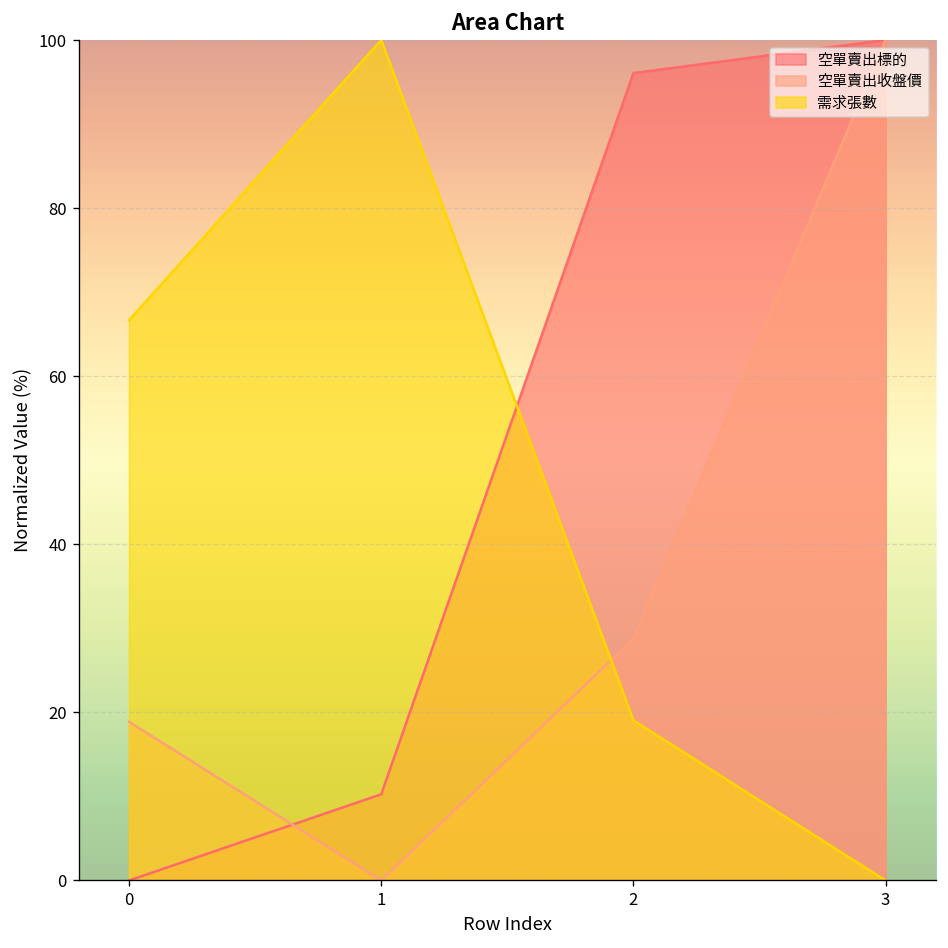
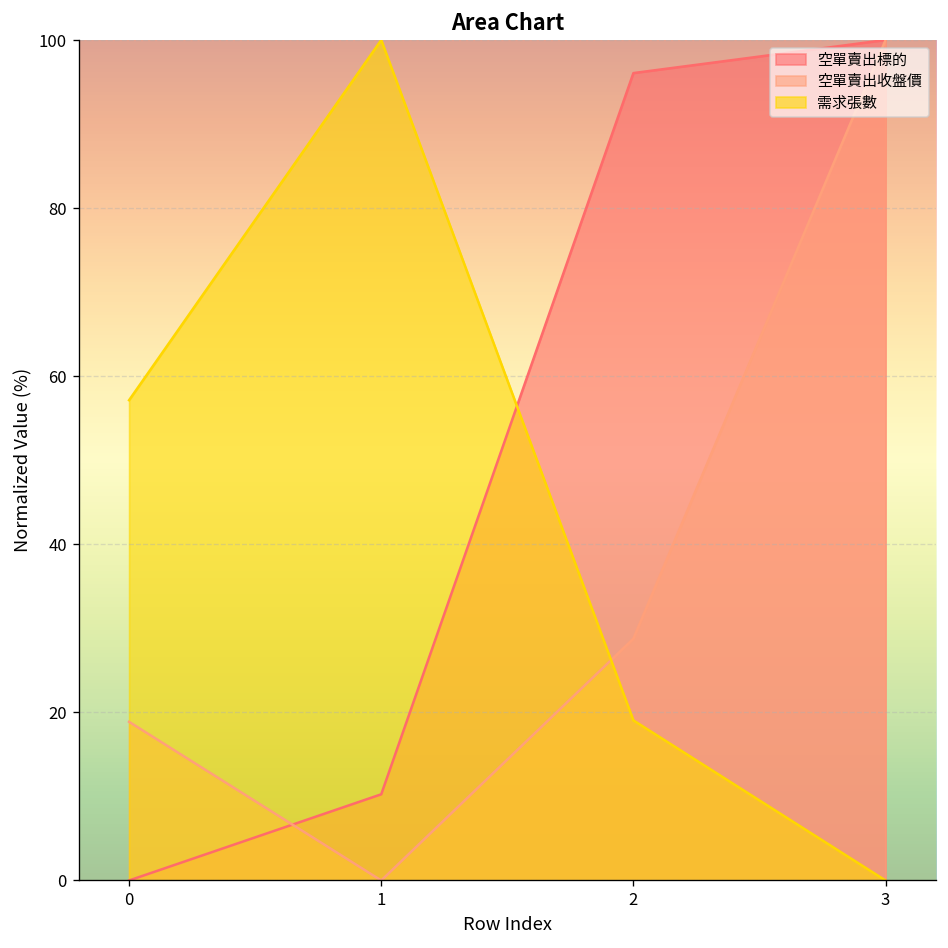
需求張數, 0: 67 -> 57
